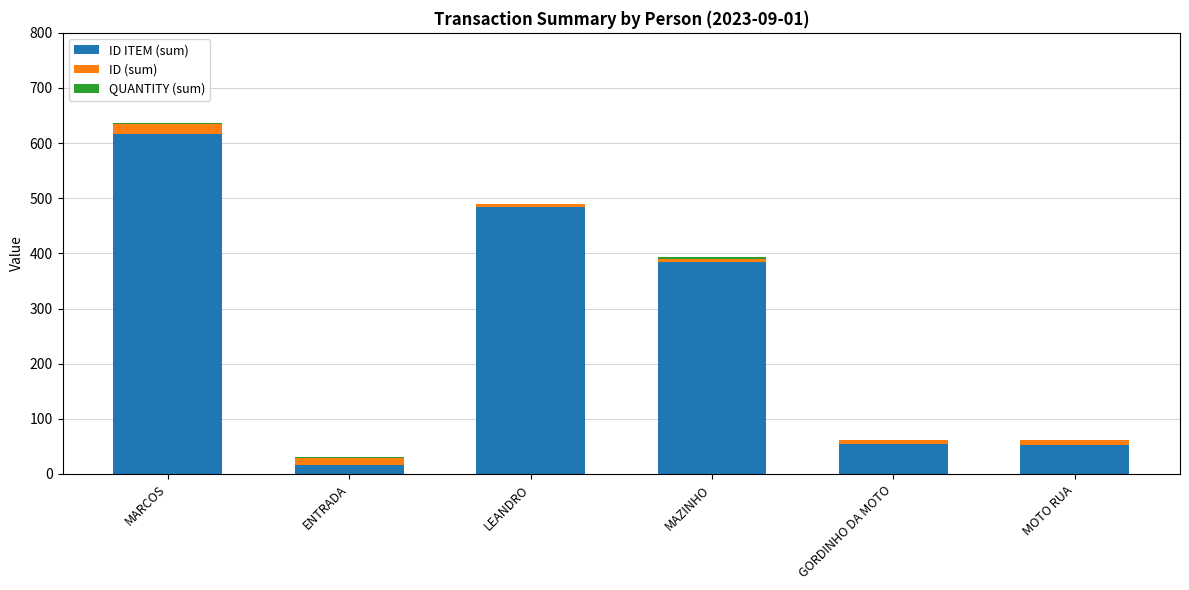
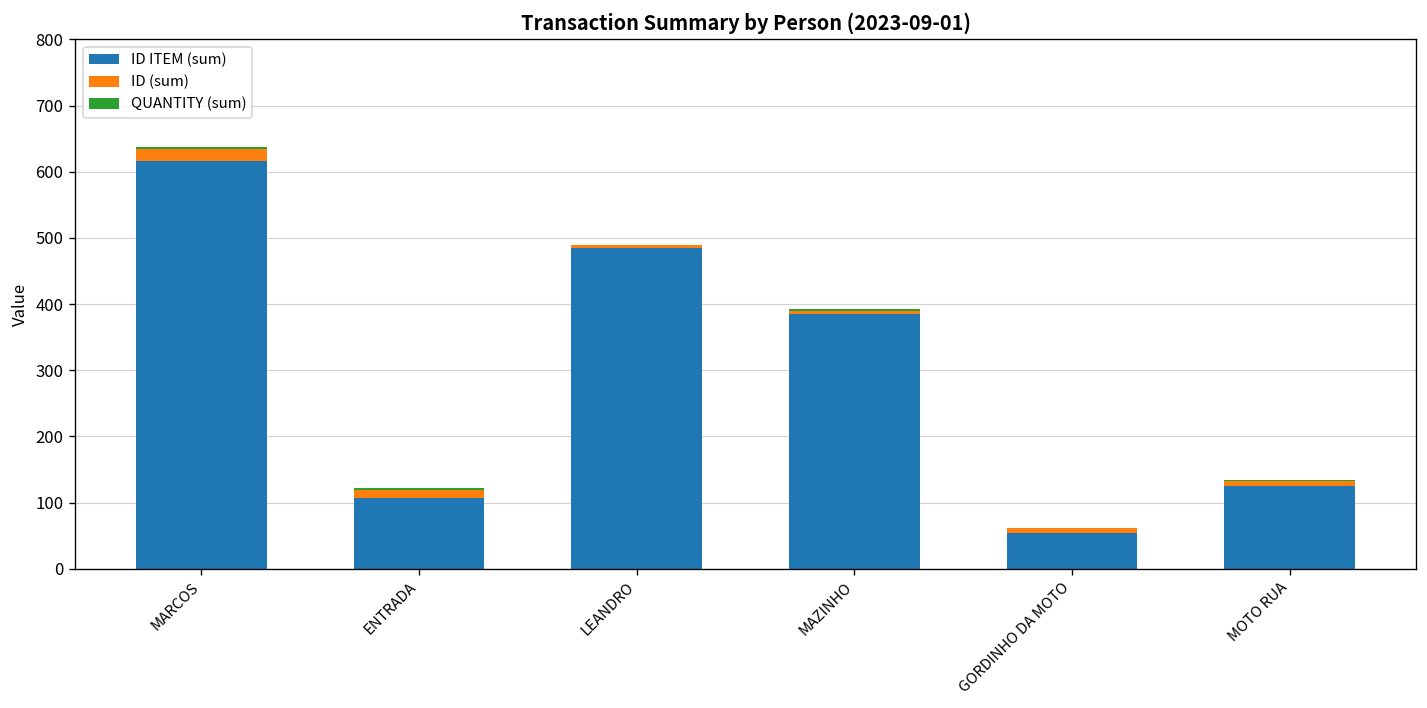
ID ITEM (sum), ENTRADA: 20 -> 110
ID ITEM (sum), MOTO RUA: 50 -> 130
